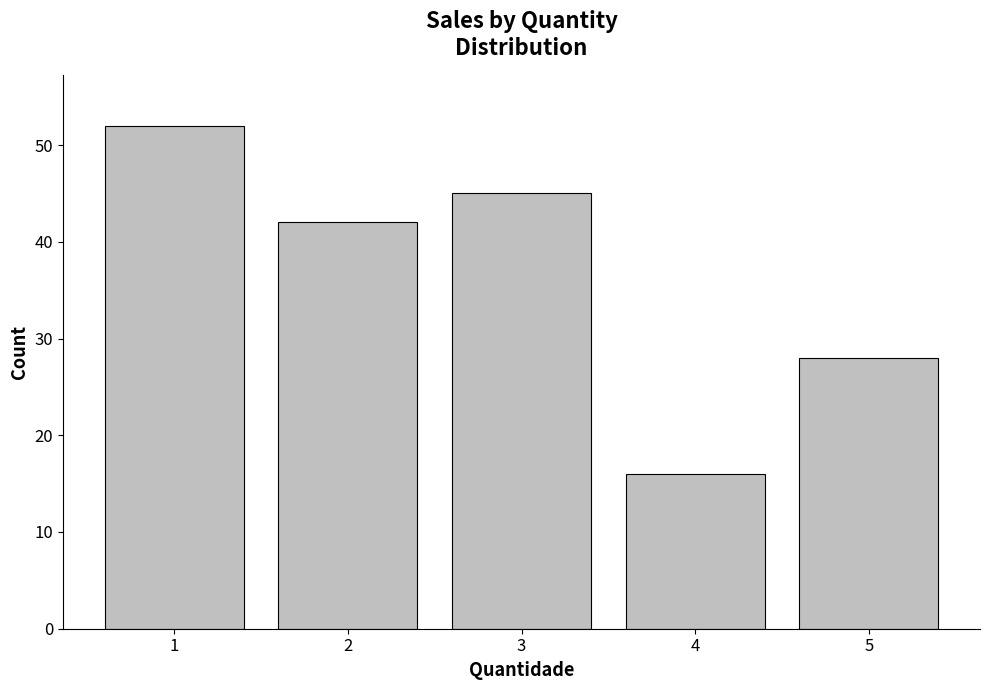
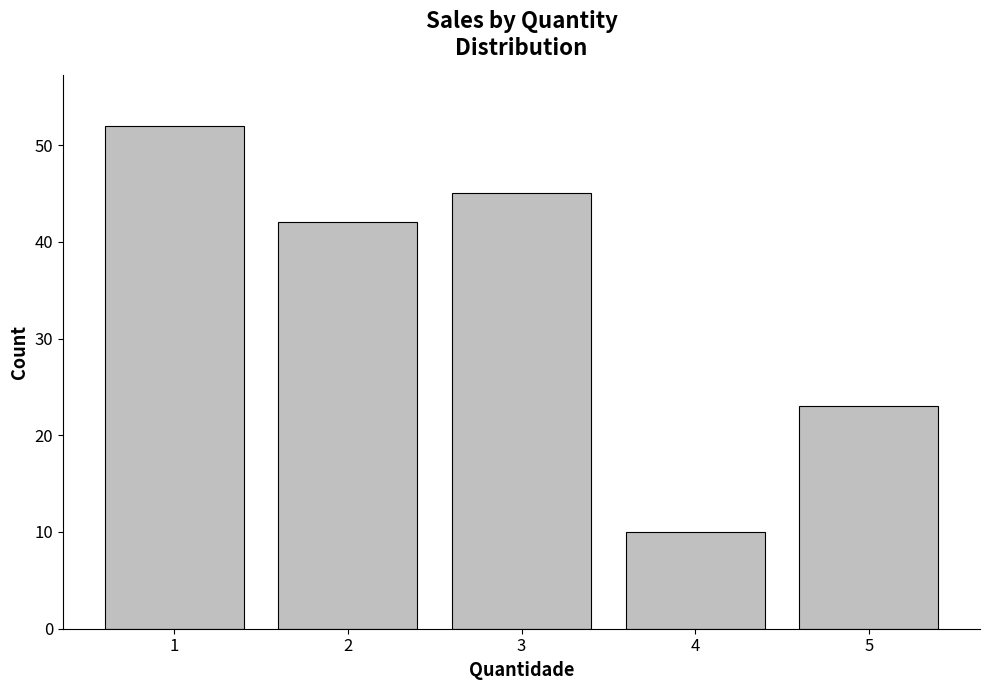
4: 16 -> 10
5: 28 -> 23
